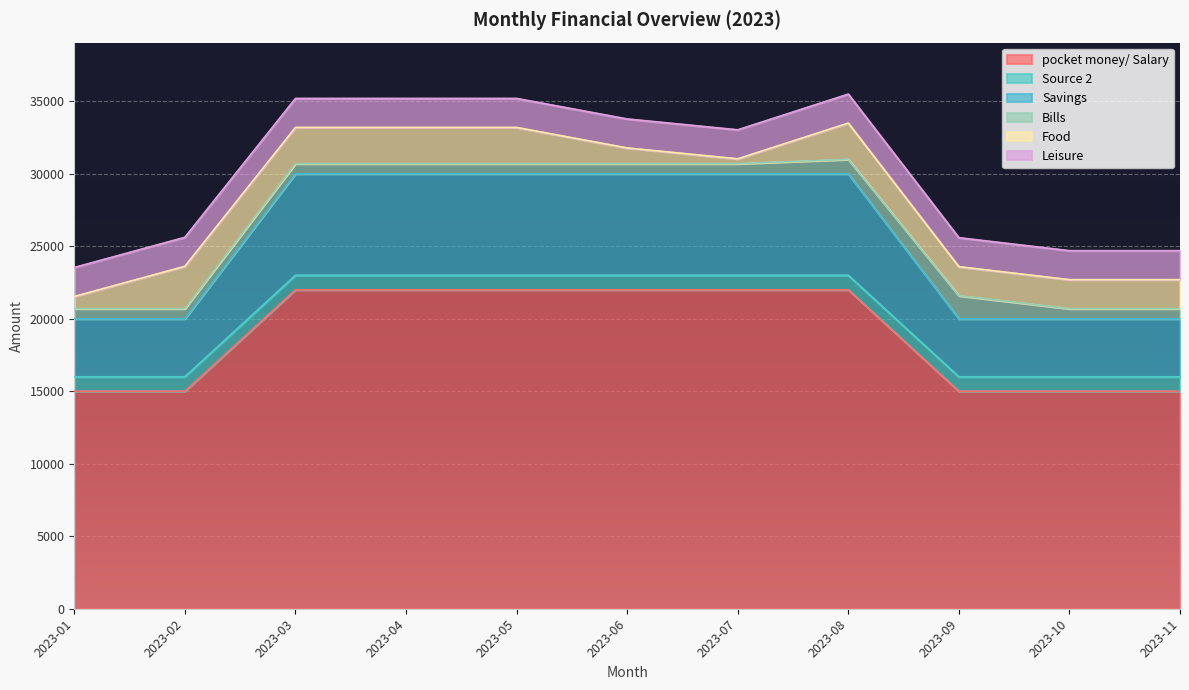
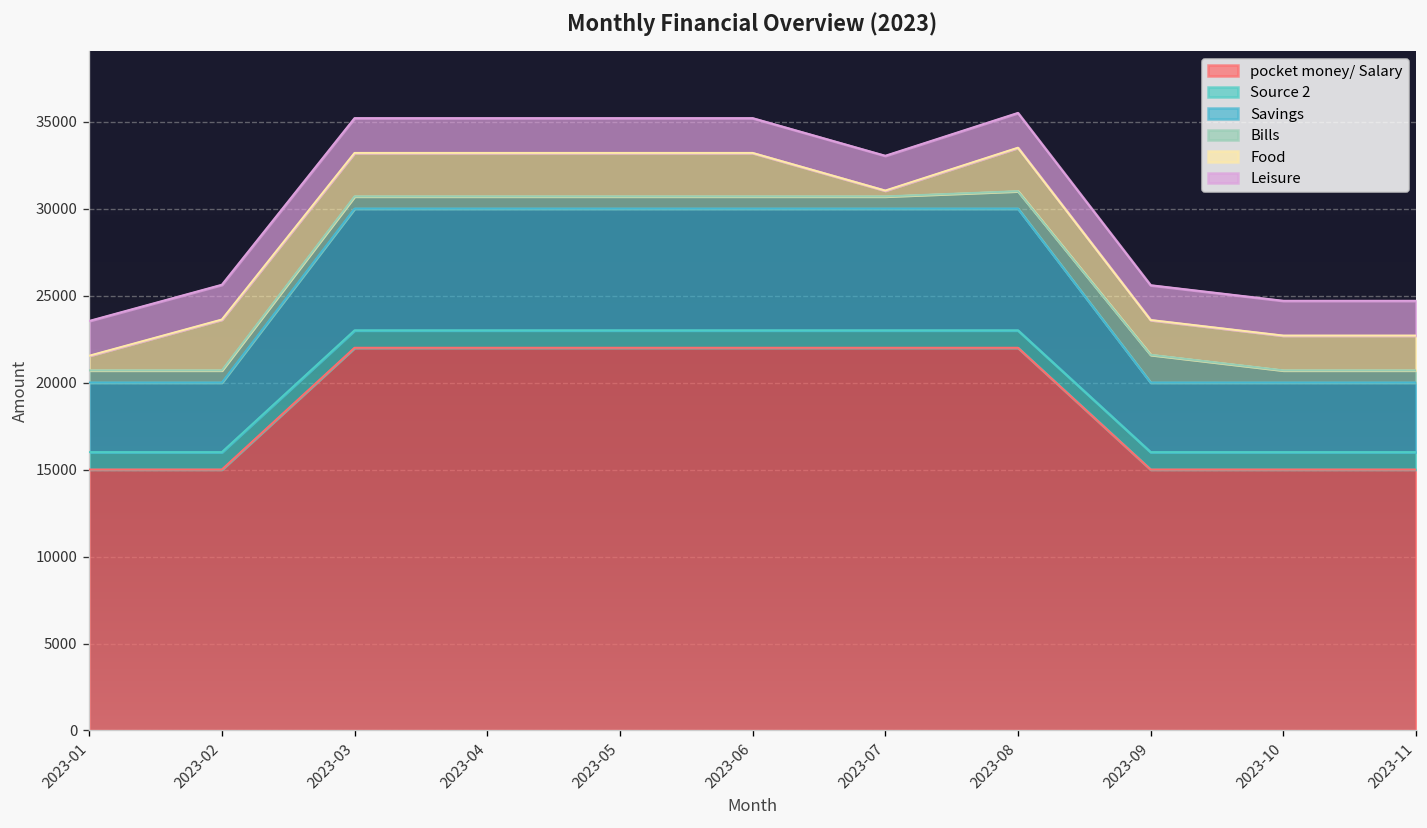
Food, 2023-06: 1100 -> 2500
